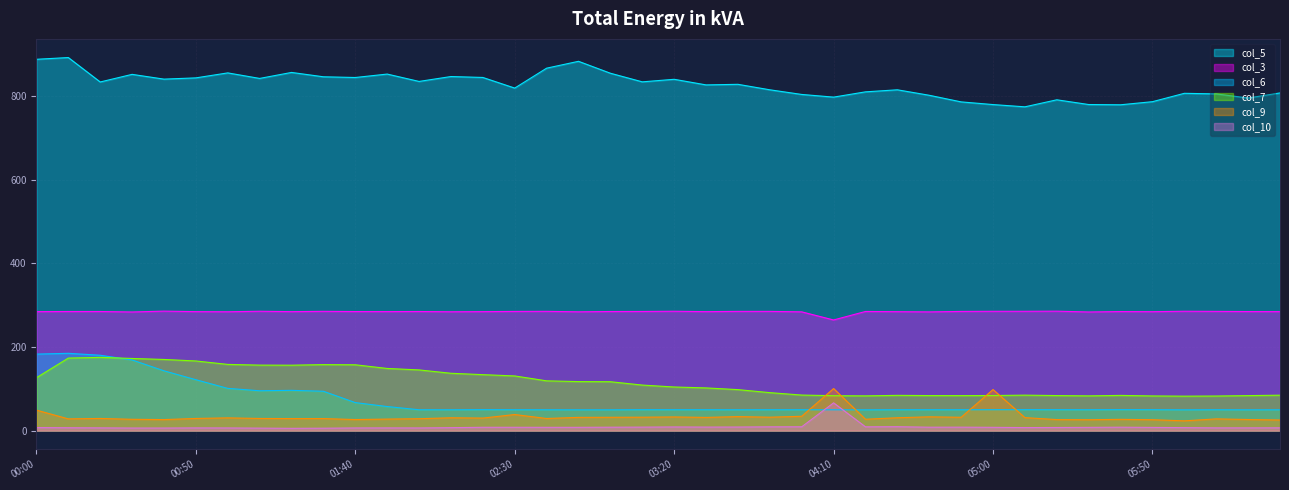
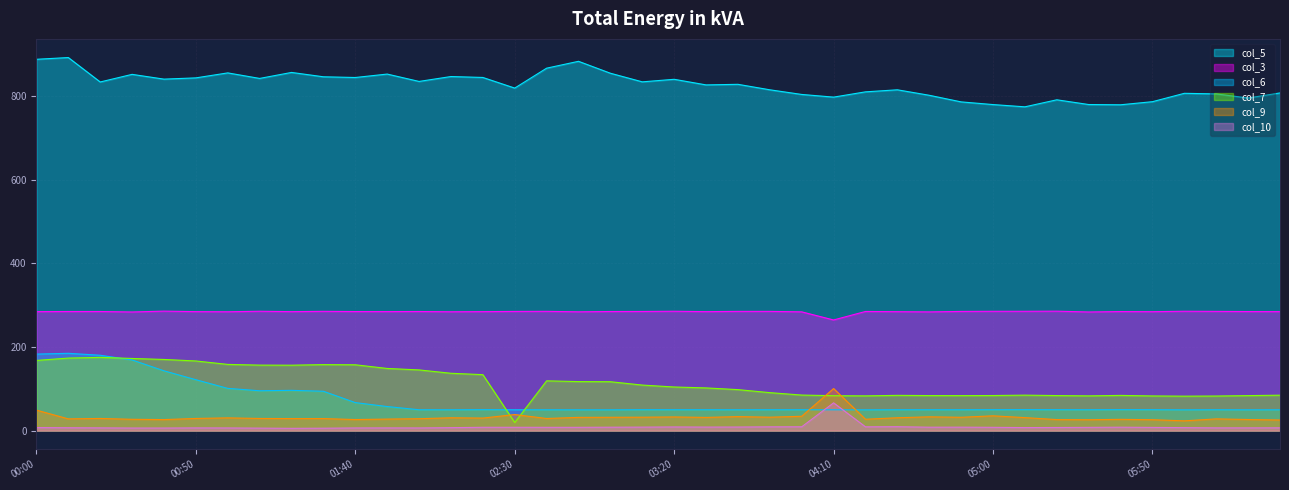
col_7, 00:00: 130 -> 170
col_7, 02:30: 130 -> 20
col_9, 05:00: 100 -> 40
